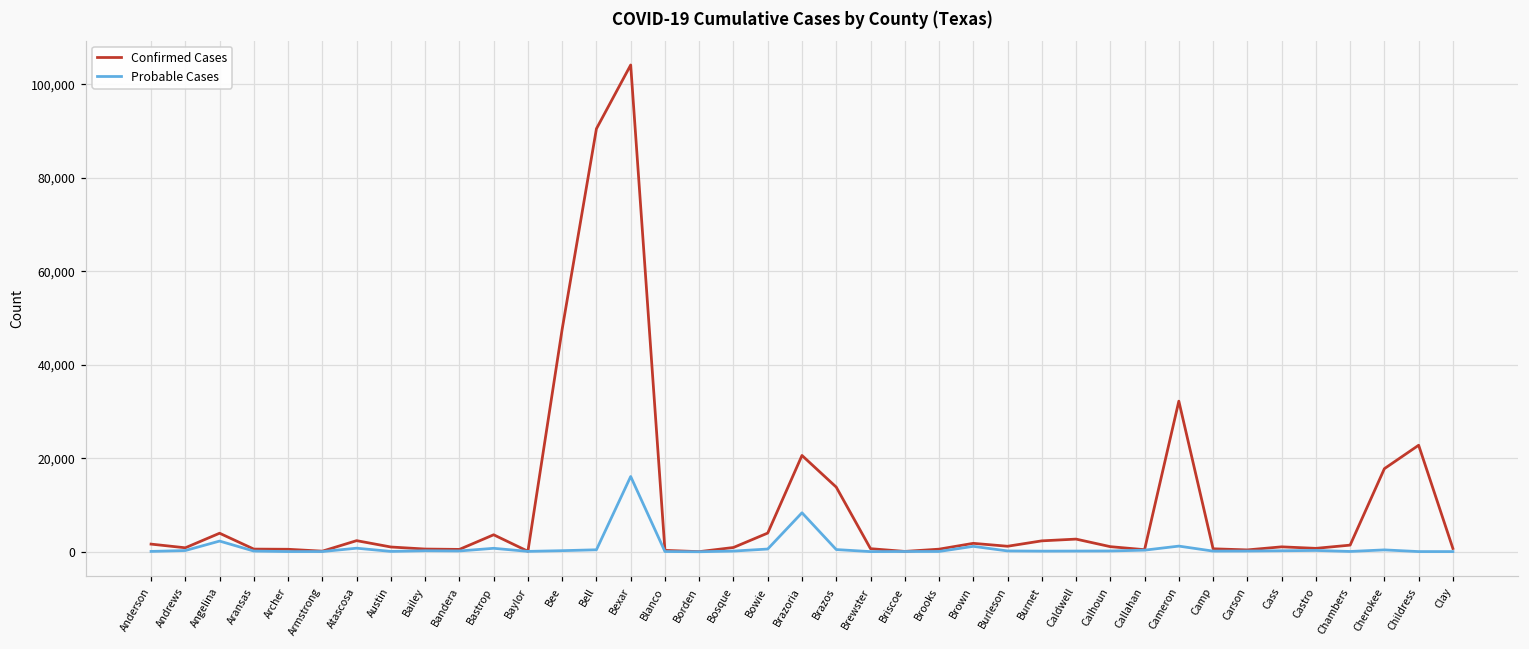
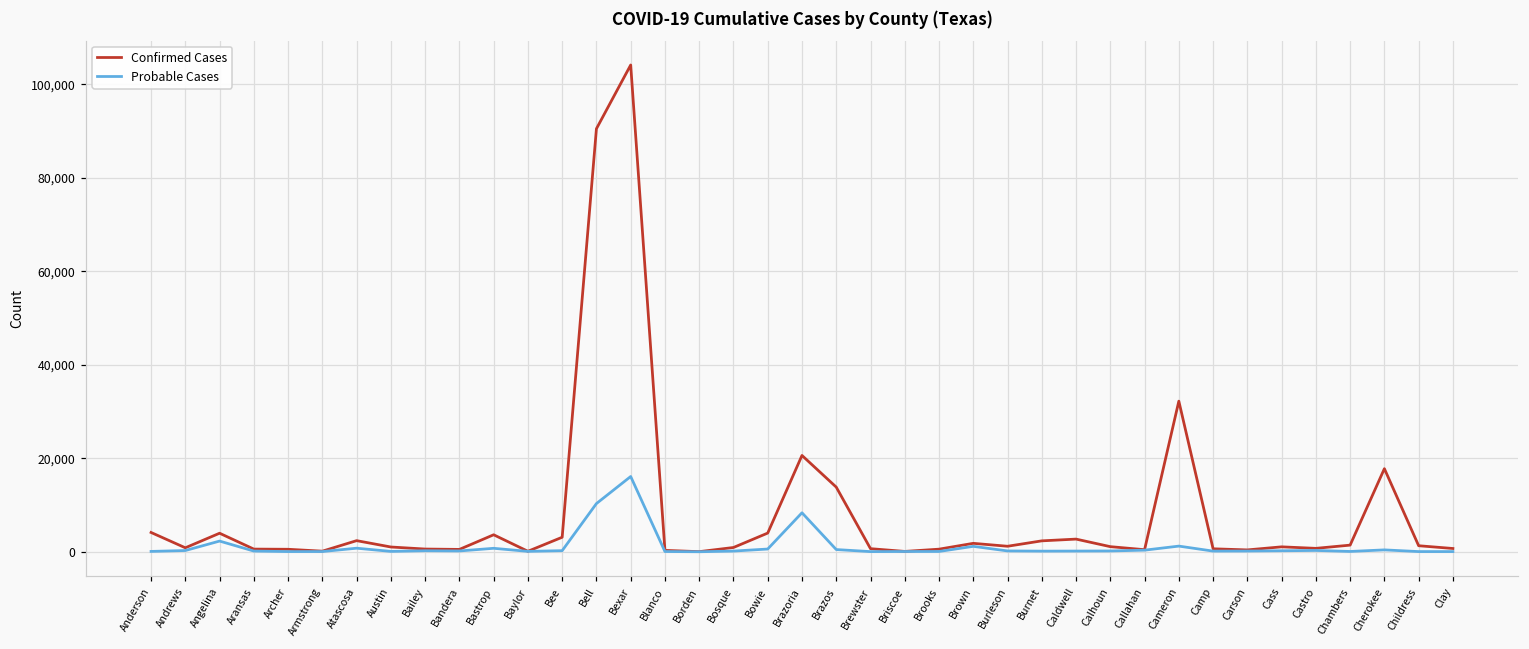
Confirmed Cases, Anderson: 2,000 -> 4,000
Confirmed Cases, Bee: 48,000 -> 3,000
Probable Cases, Bell: 0 -> 10,000
Confirmed Cases, Childress: 23,000 -> 1,000
